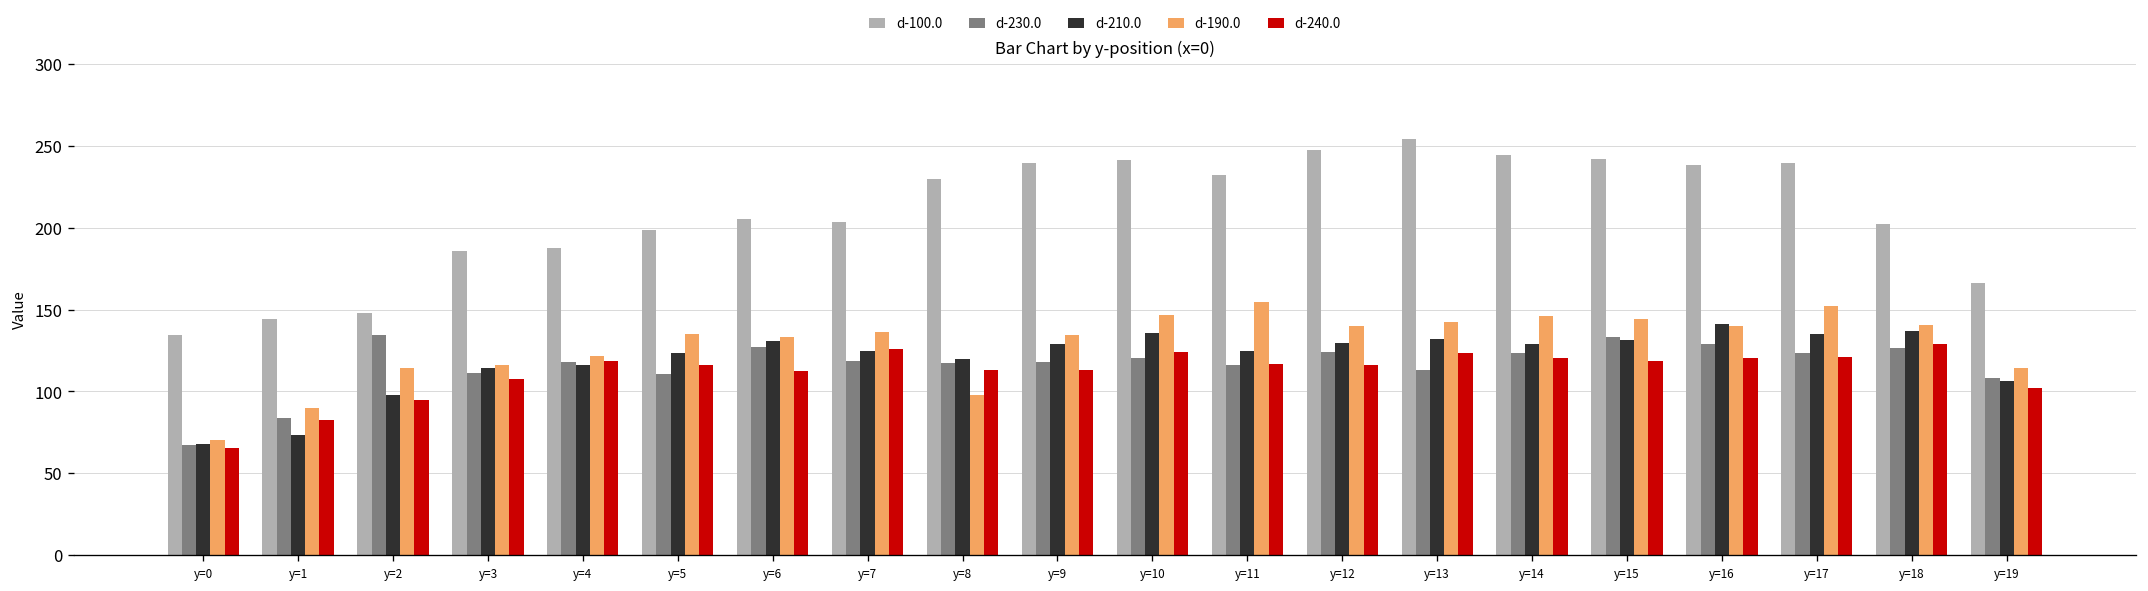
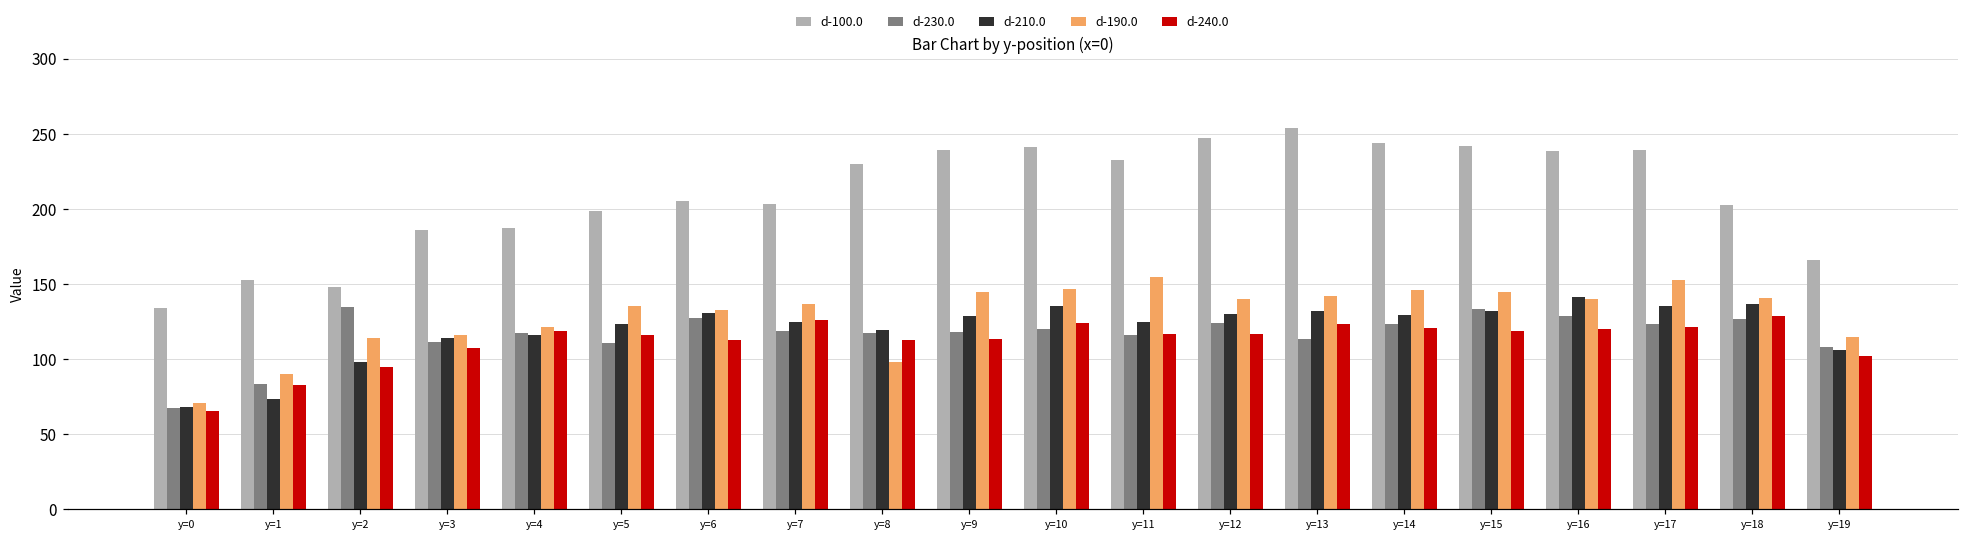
d-100.0, y=1: 144 -> 152
d-190.0, y=9: 135 -> 144
